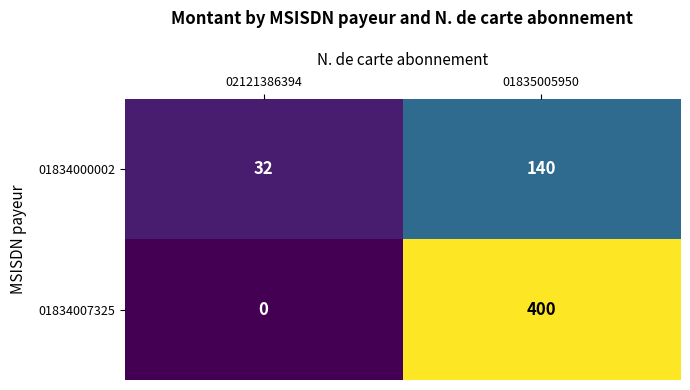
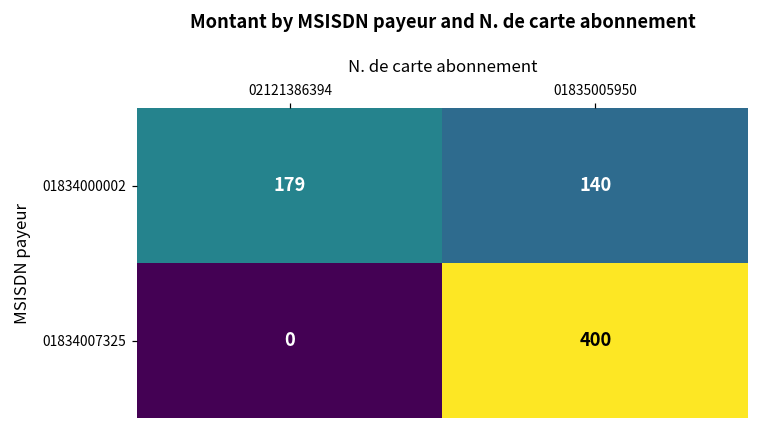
01834000002, 02121386394: 32 -> 179
